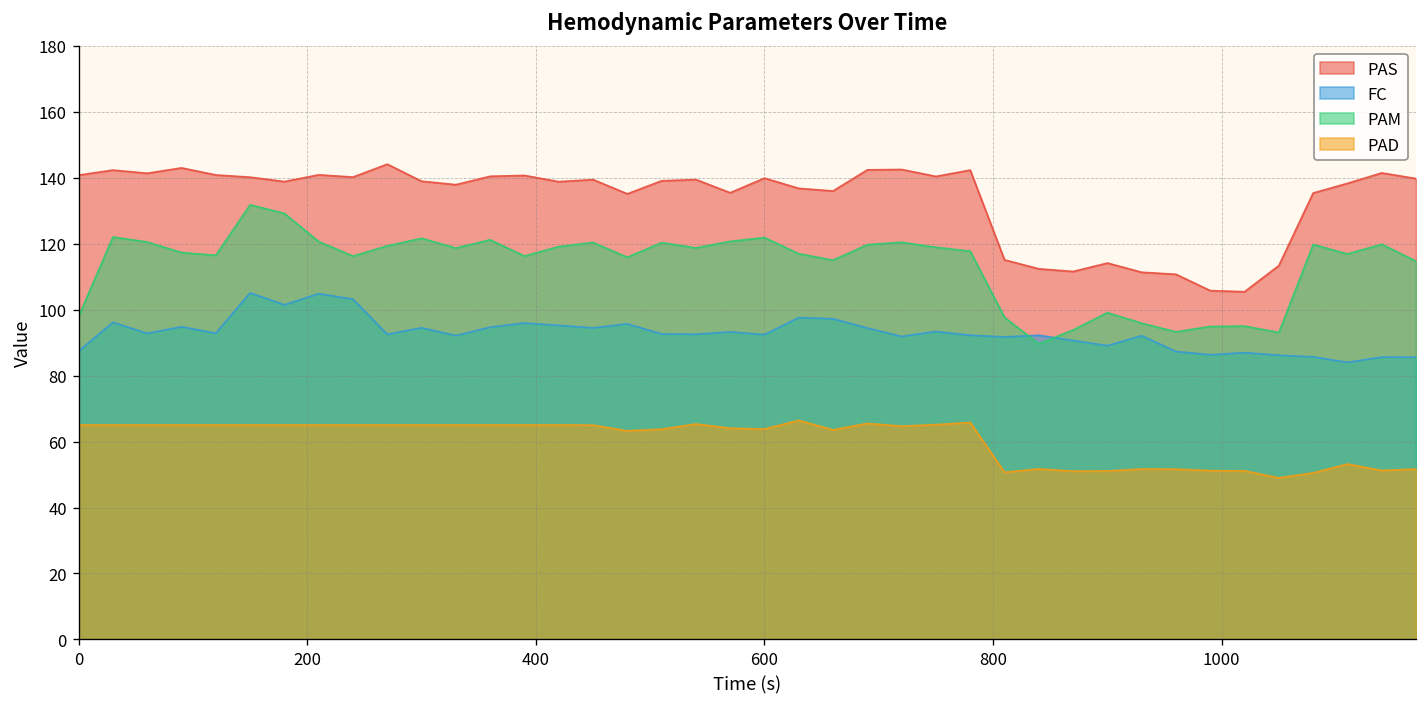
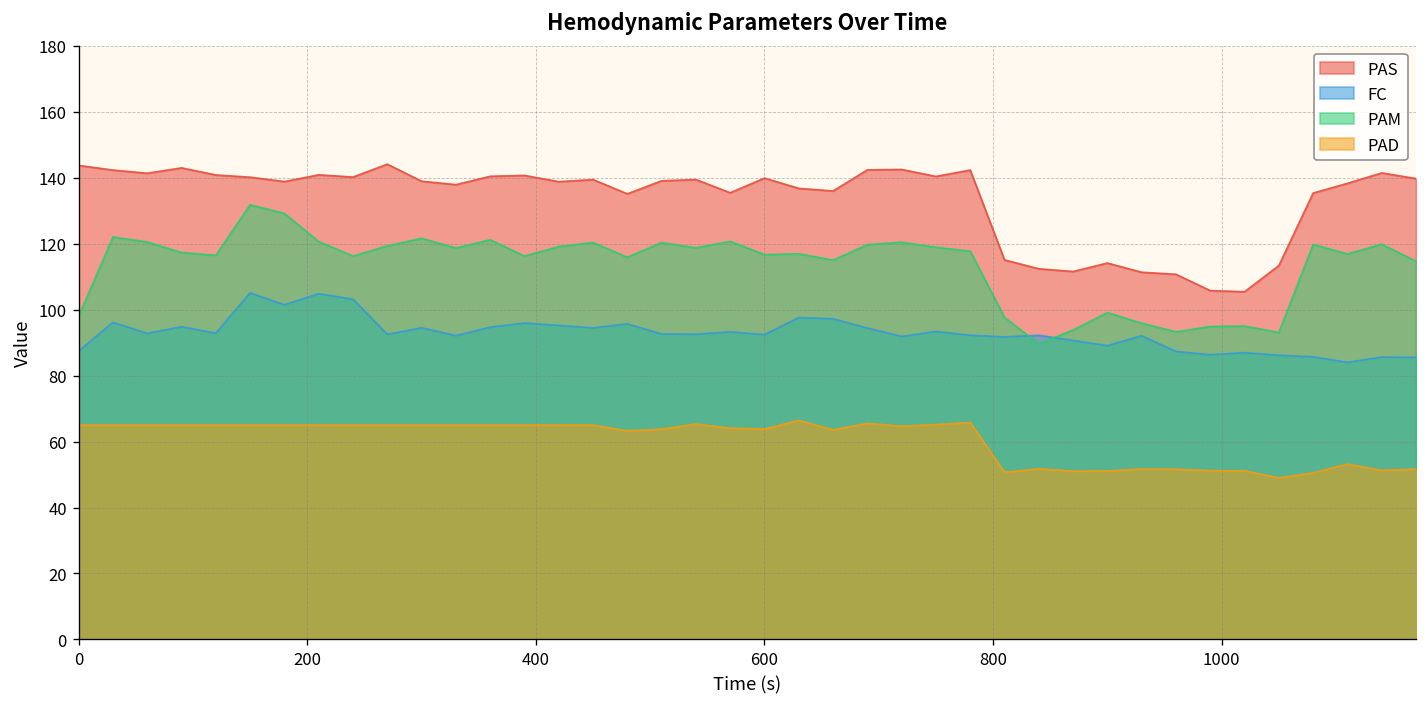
PAS, 0: 141 -> 144
PAM, 600: 122 -> 117
